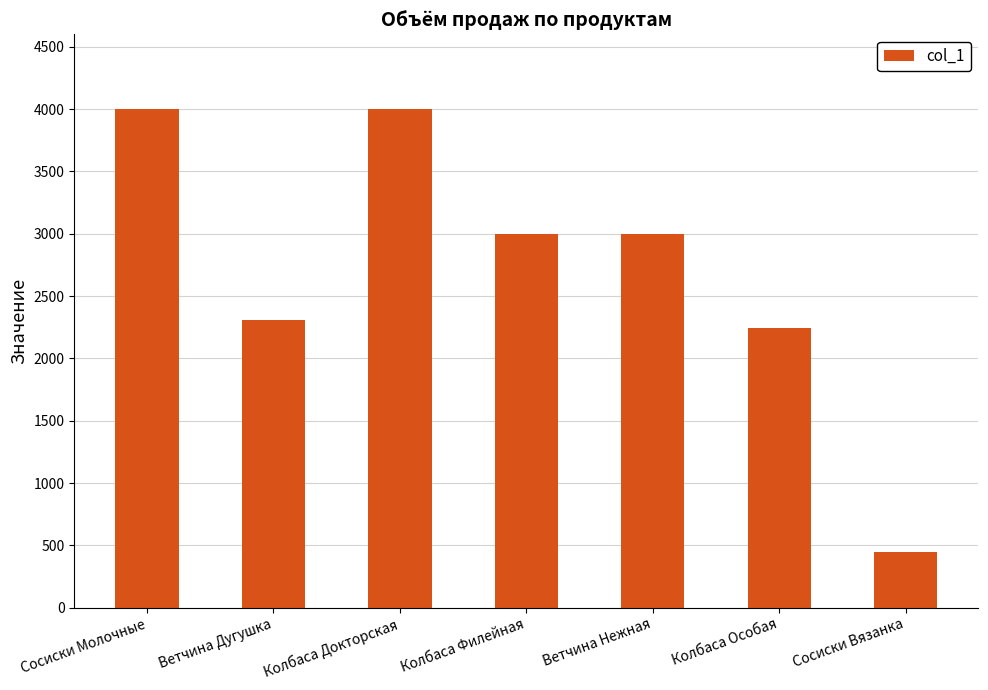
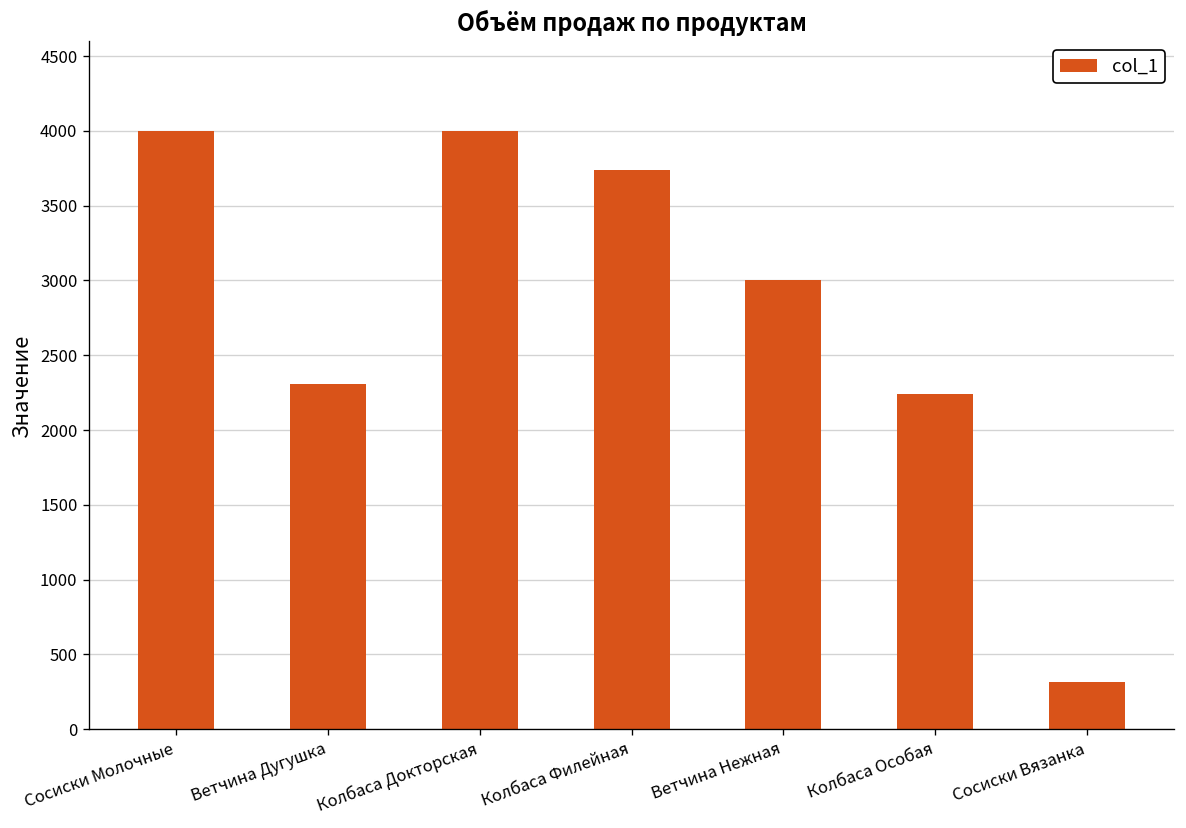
Колбаса Филейная: 3000 -> 3740
Сосиски Вязанка: 450 -> 320
